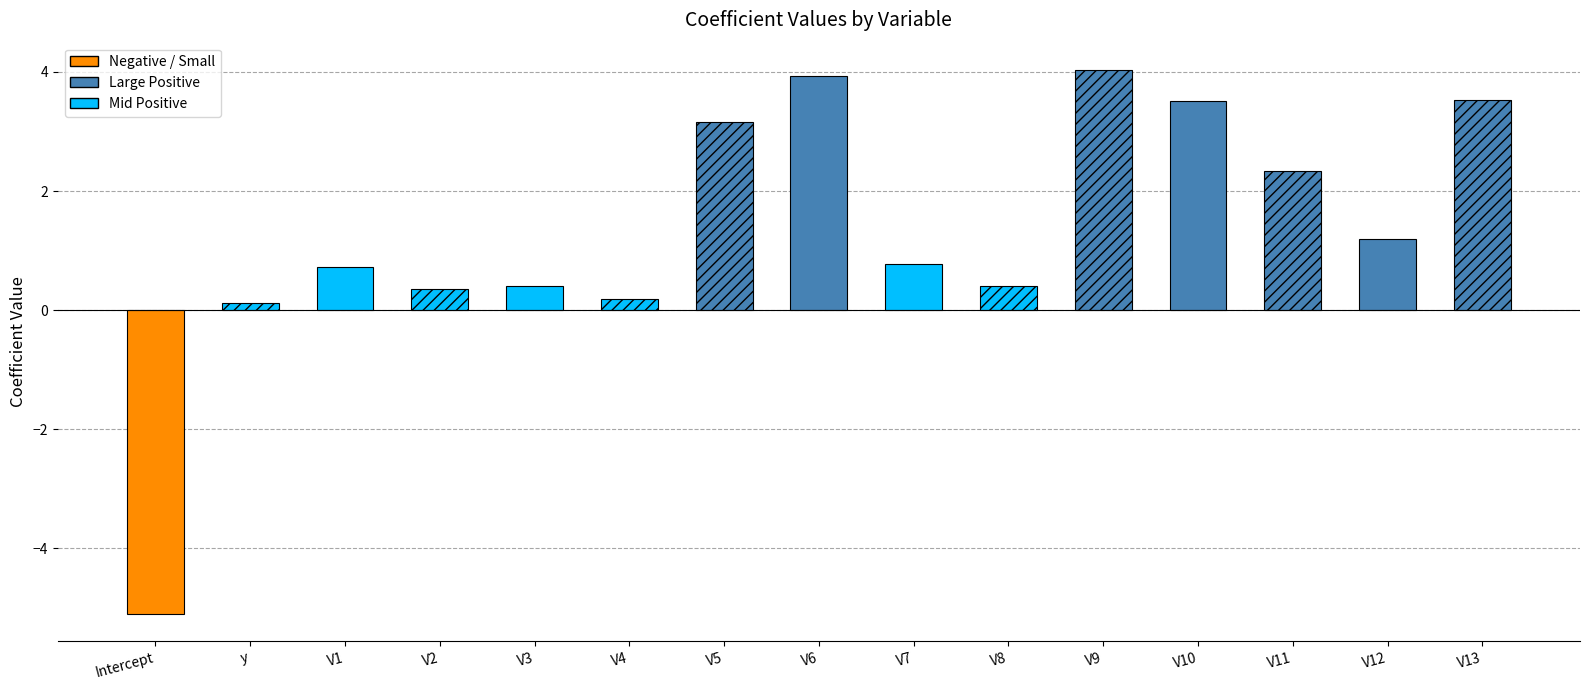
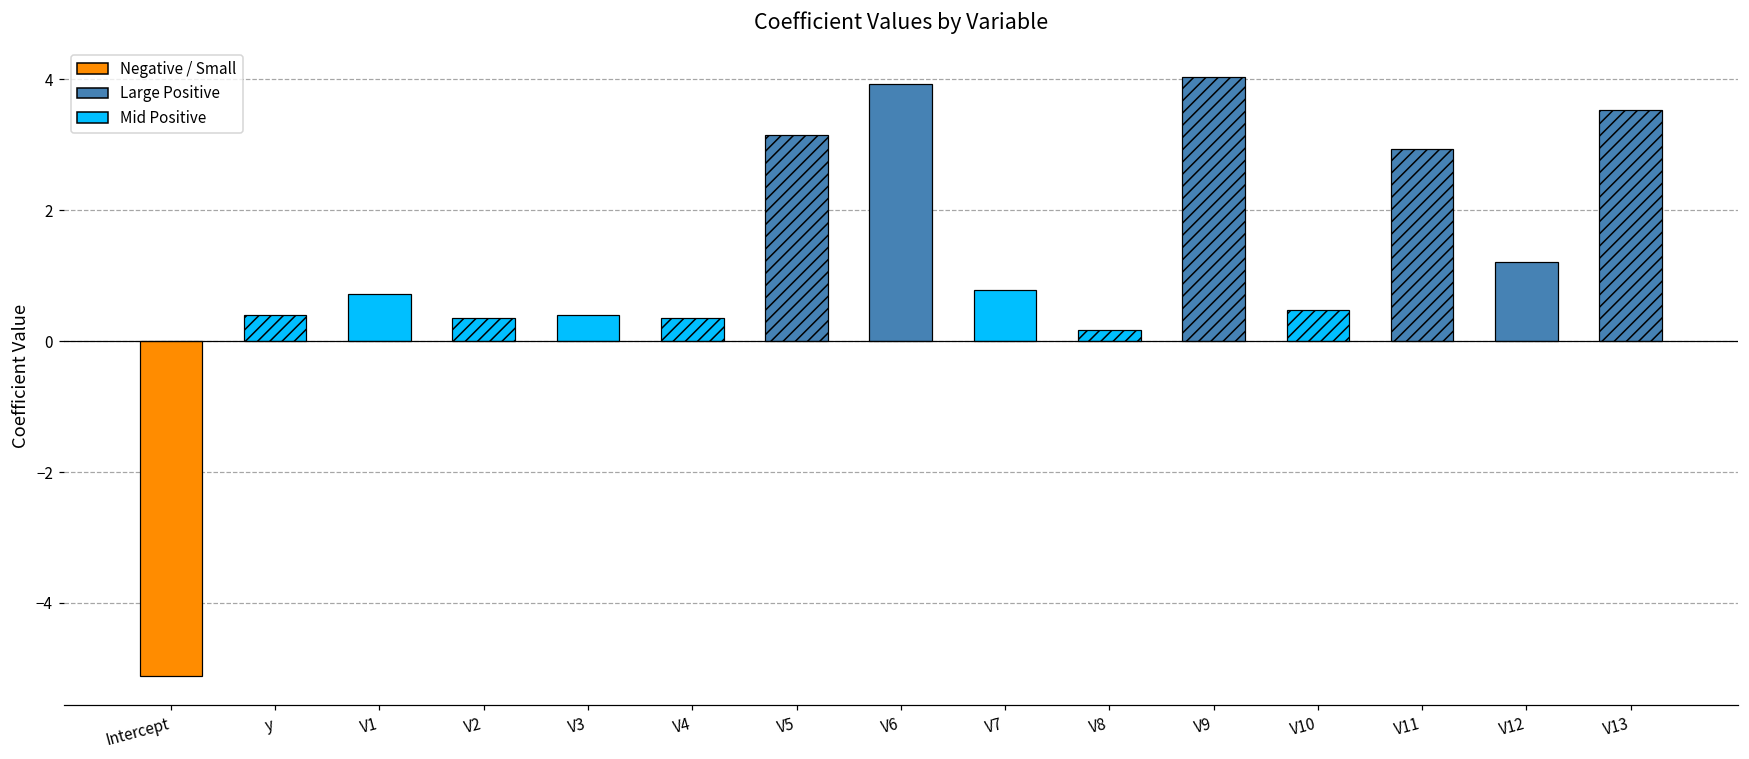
y: 0.1 -> 0.4
V4: 0.2 -> 0.4
V8: 0.4 -> 0.2
V10: 3.5 -> 0.5
V11: 2.3 -> 2.9
